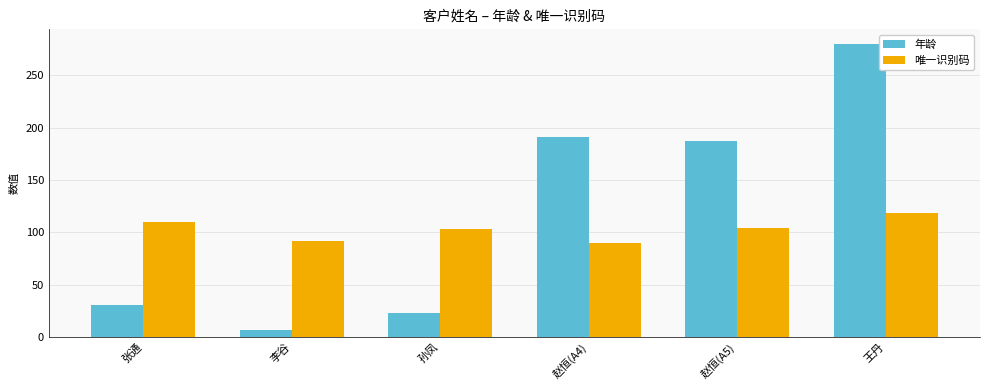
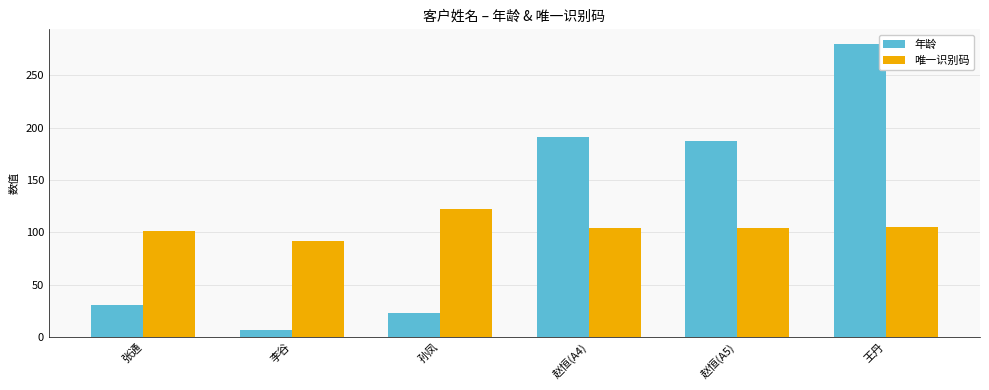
唯一识别码, 张通: 110 -> 101
唯一识别码, 孙凤: 103 -> 122
唯一识别码, 赵恒(A4): 90 -> 104
唯一识别码, 王丹: 119 -> 105
